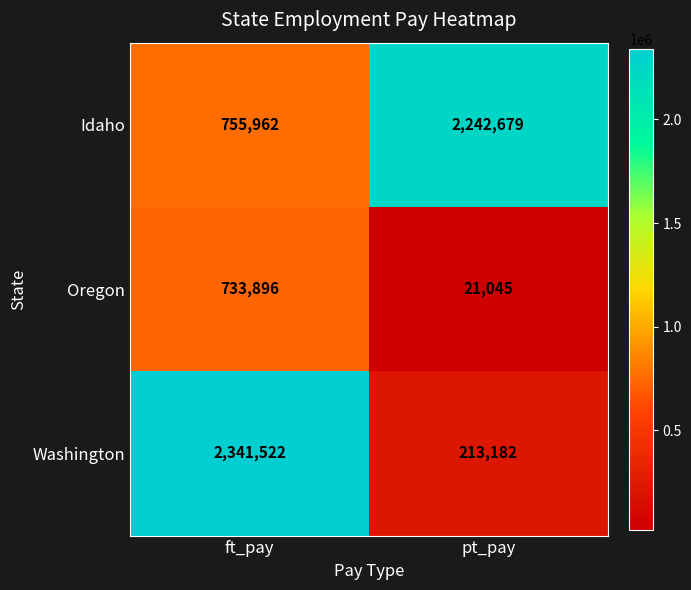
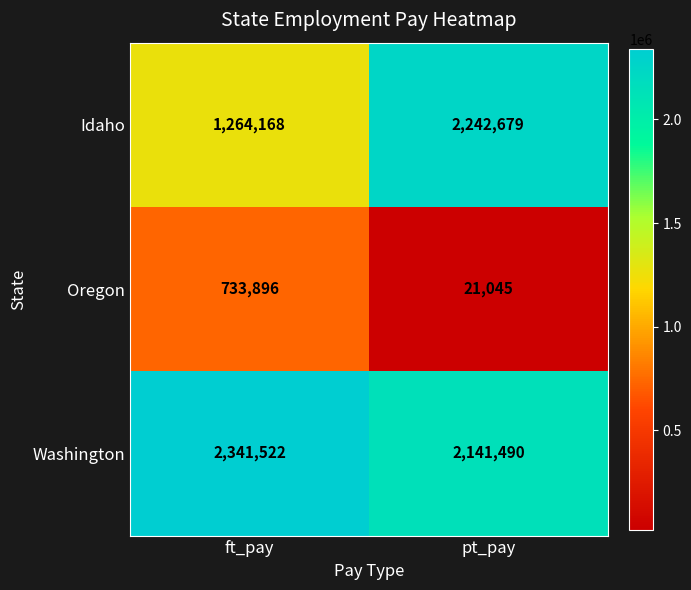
Idaho, ft_pay: 755,962 -> 1,264,168
Washington, pt_pay: 213,182 -> 2,141,490
